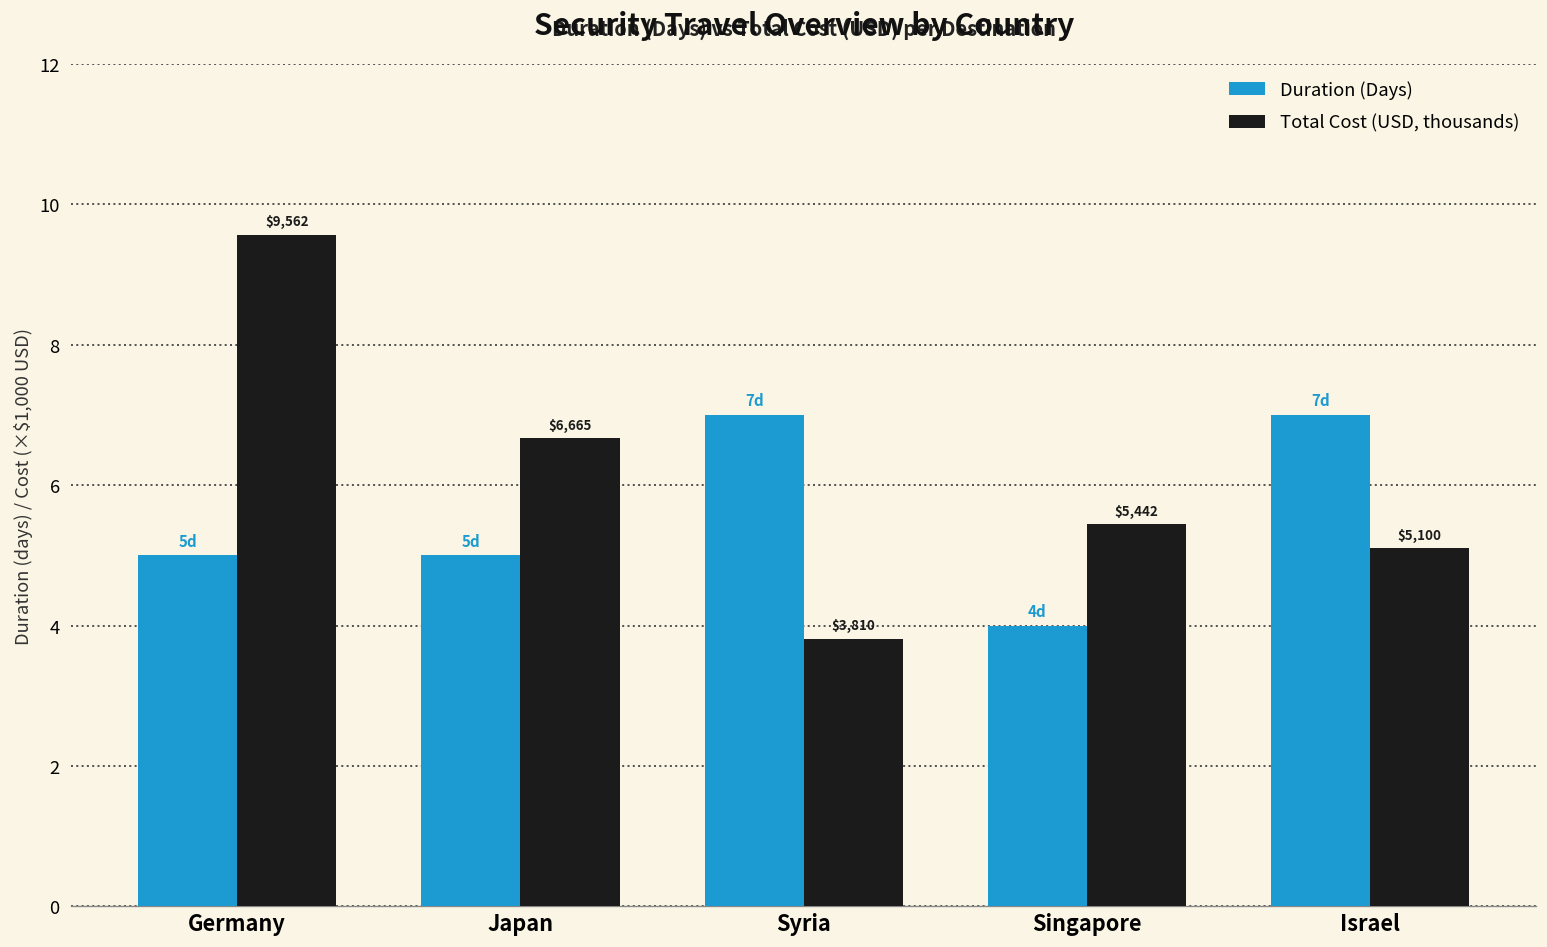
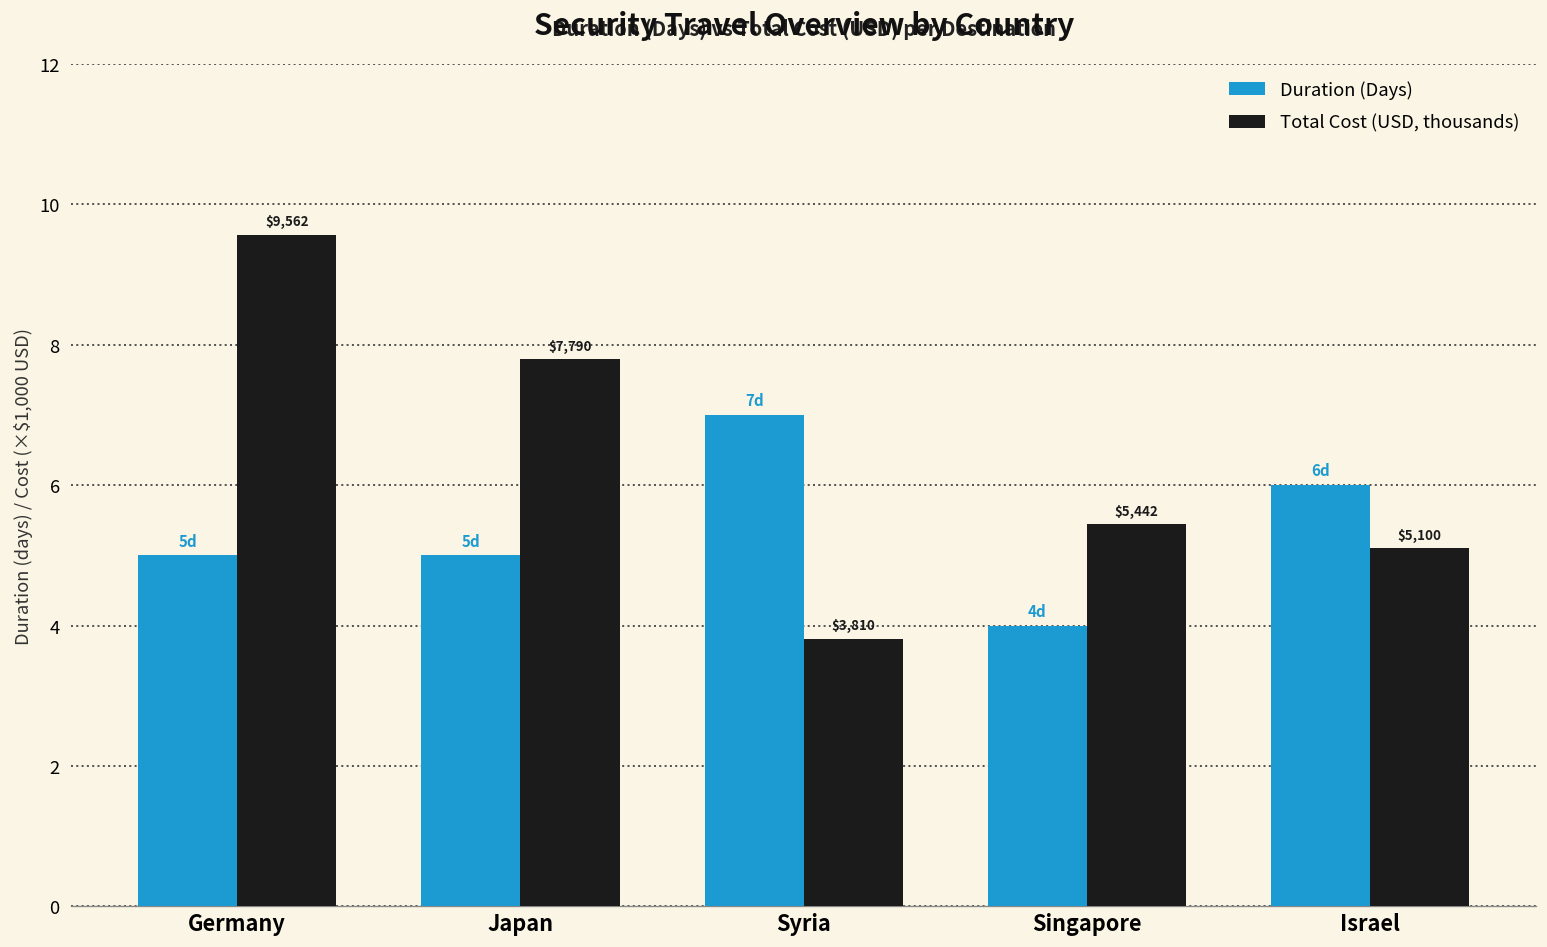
Total Cost (USD, thousands), Japan: $6,665 -> $7,790
Duration (Days), Israel: 7d -> 6d
